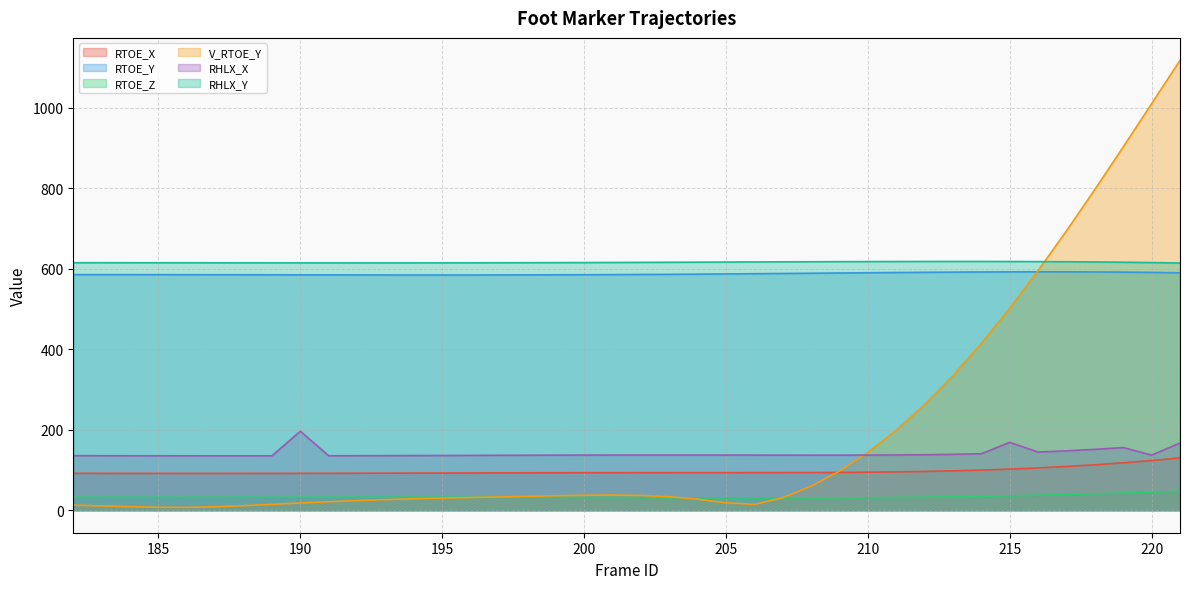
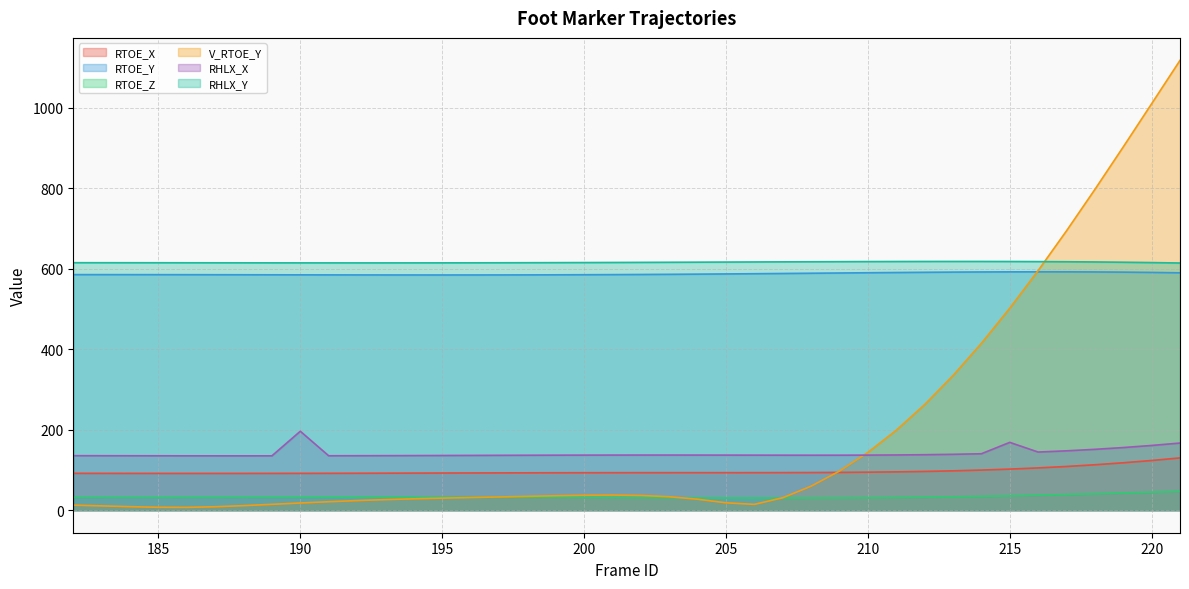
RHLX_X, 220: 140 -> 160
